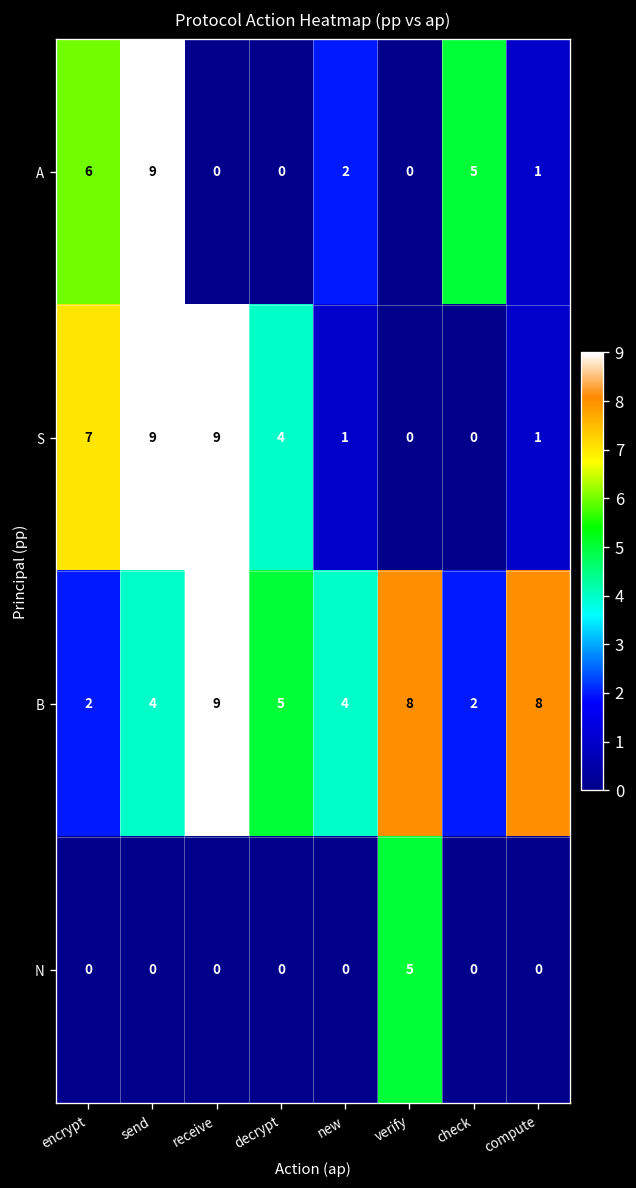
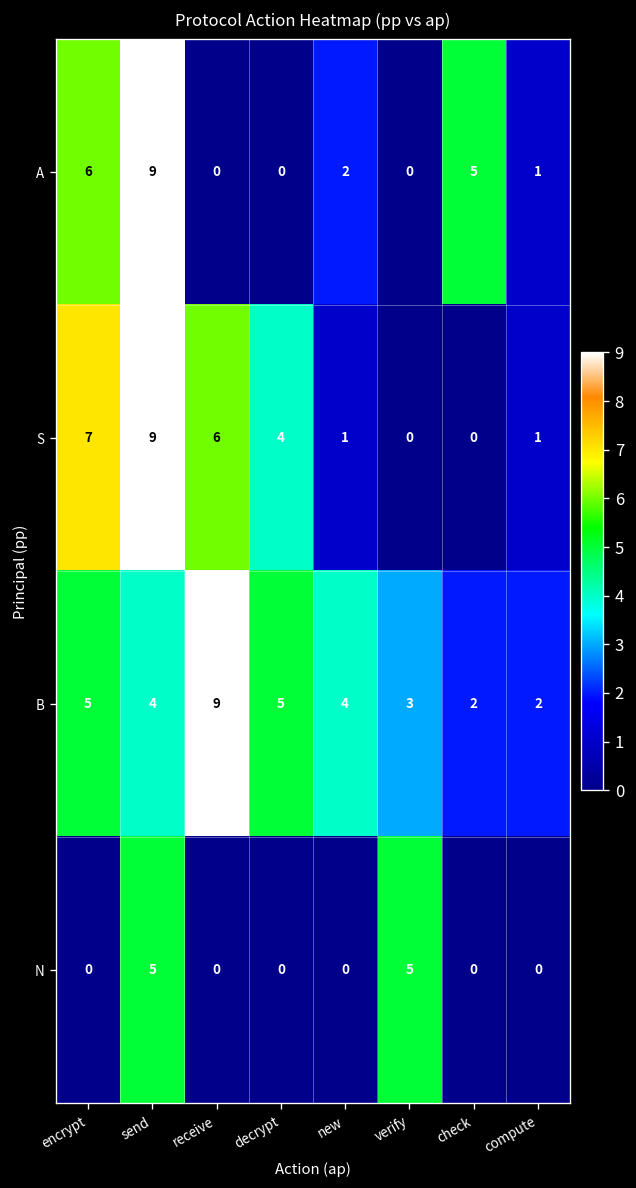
S, receive: 9 -> 6
B, encrypt: 2 -> 5
B, verify: 8 -> 3
B, compute: 8 -> 2
N, send: 0 -> 5
